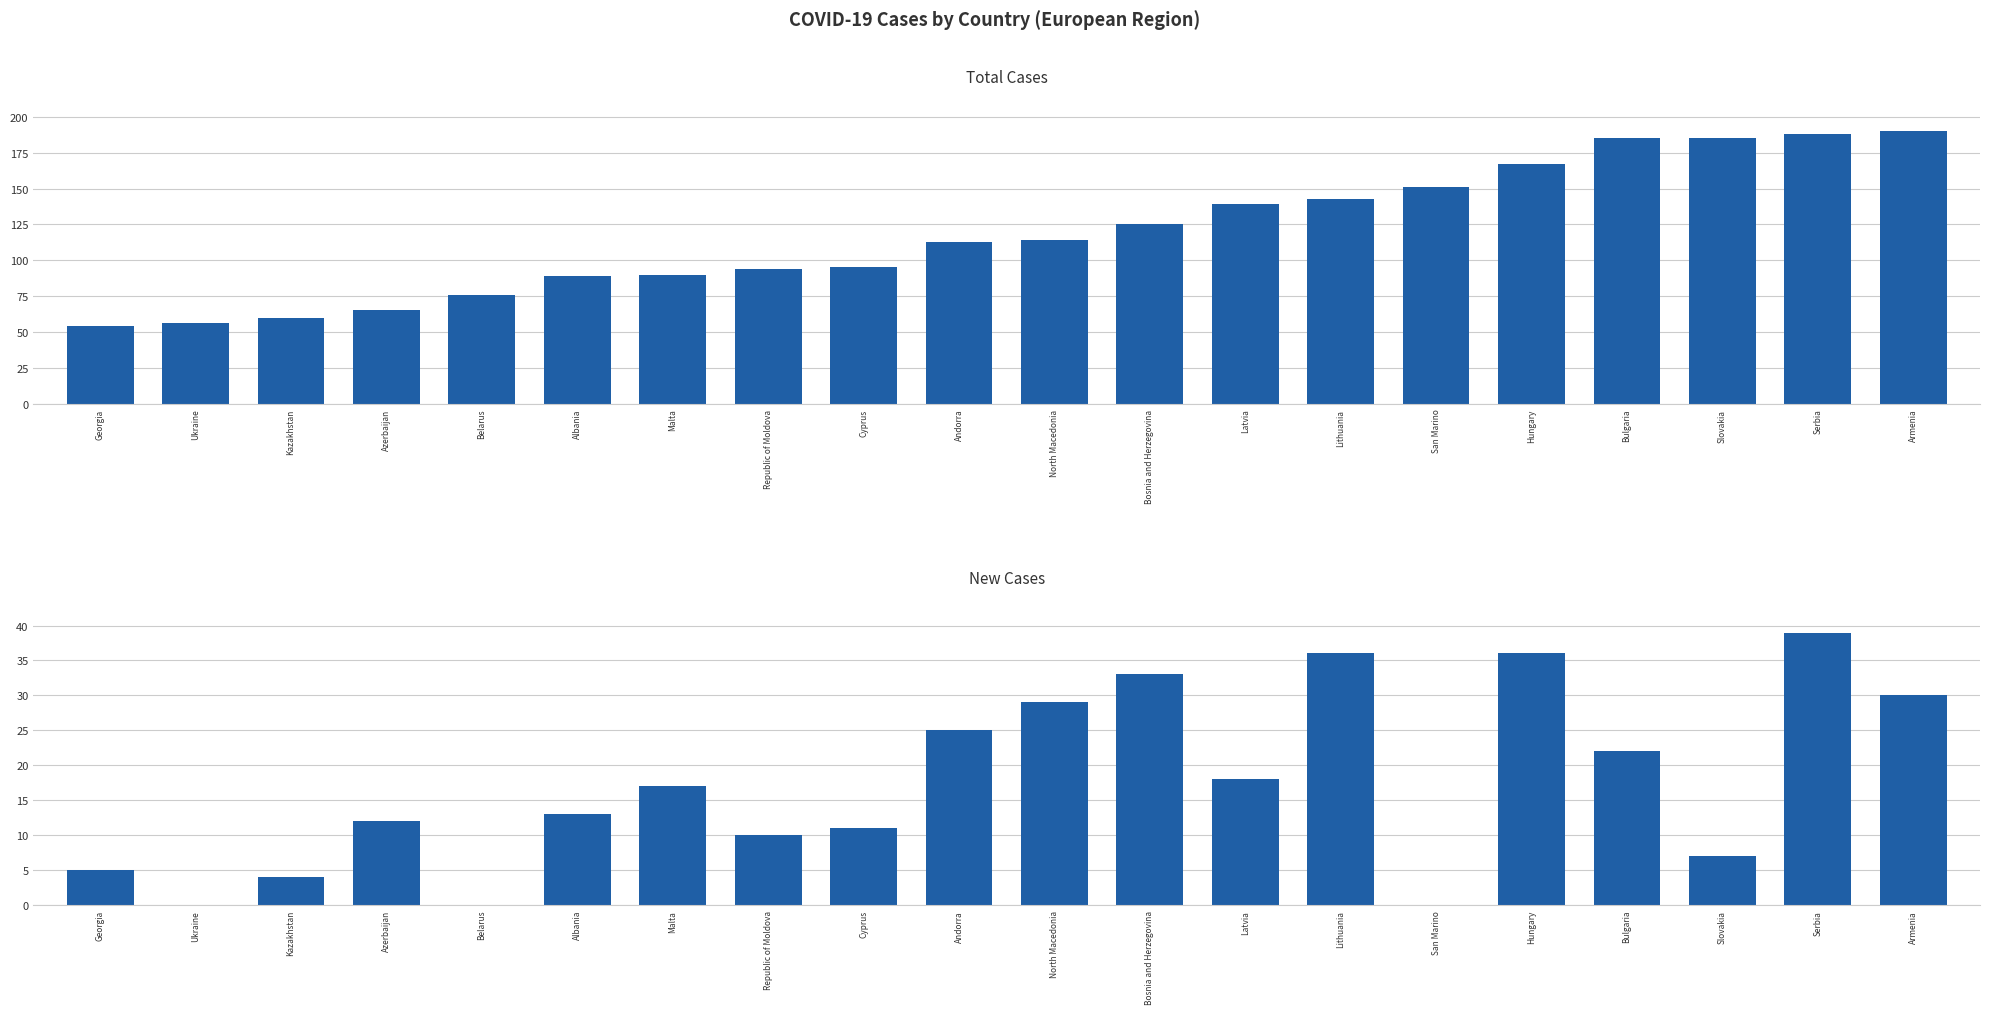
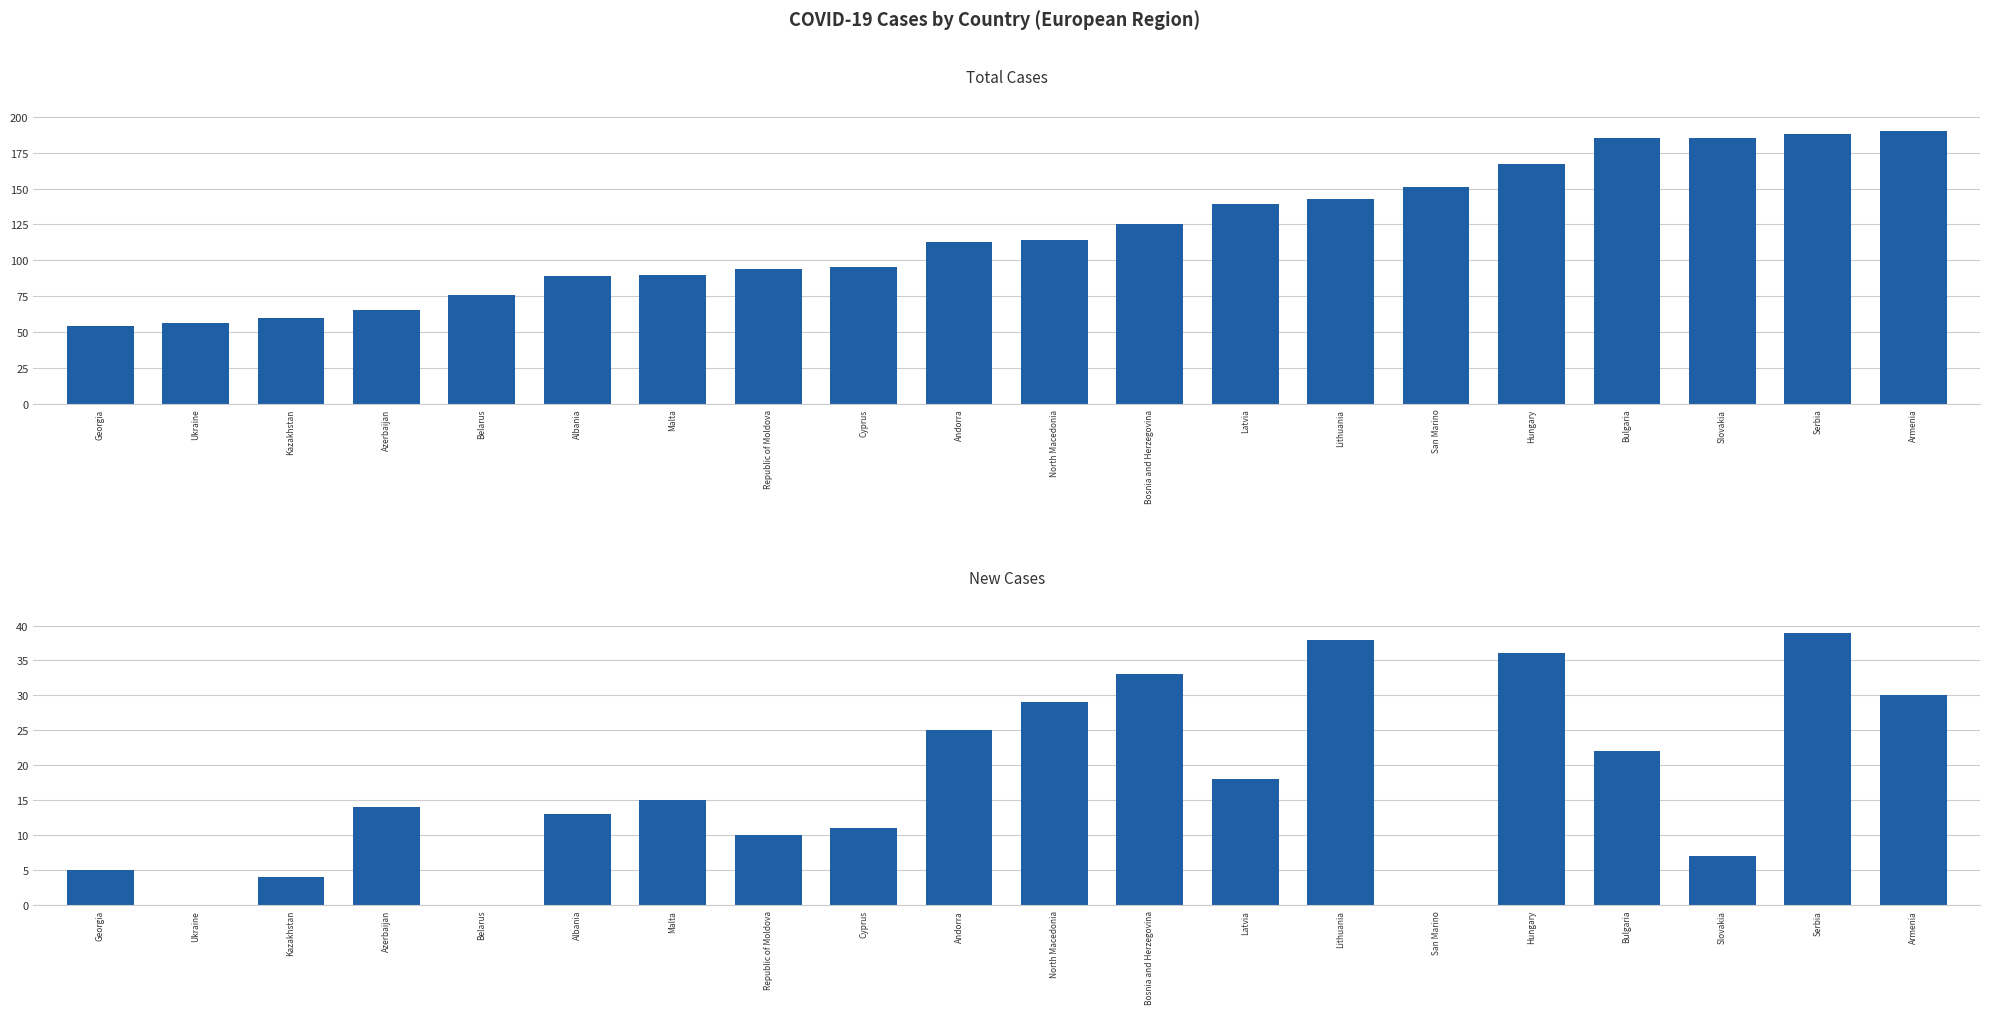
New Cases, Azerbaijan: 12 -> 14
New Cases, Malta: 17 -> 15
New Cases, Lithuania: 36 -> 38
